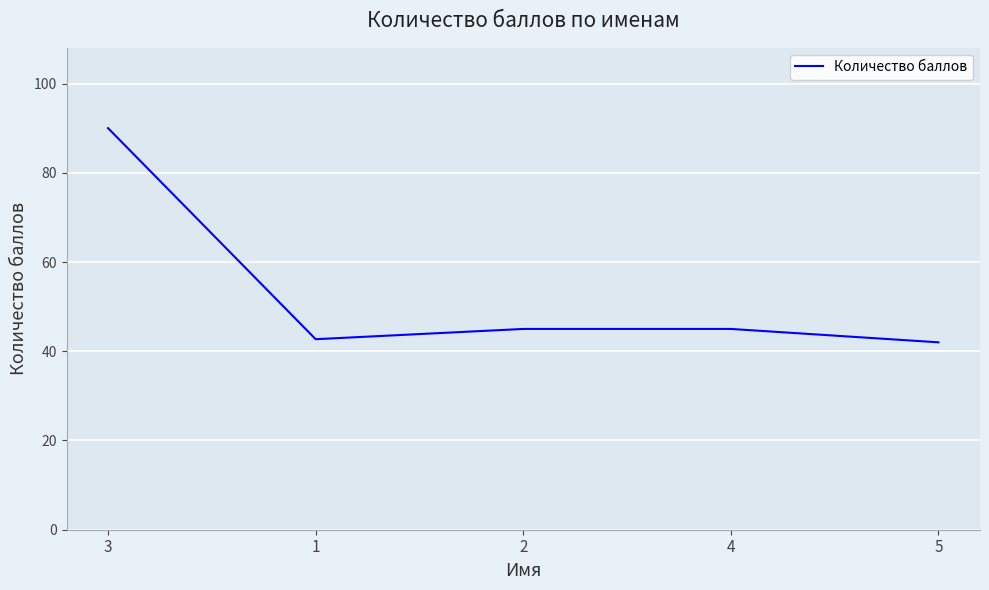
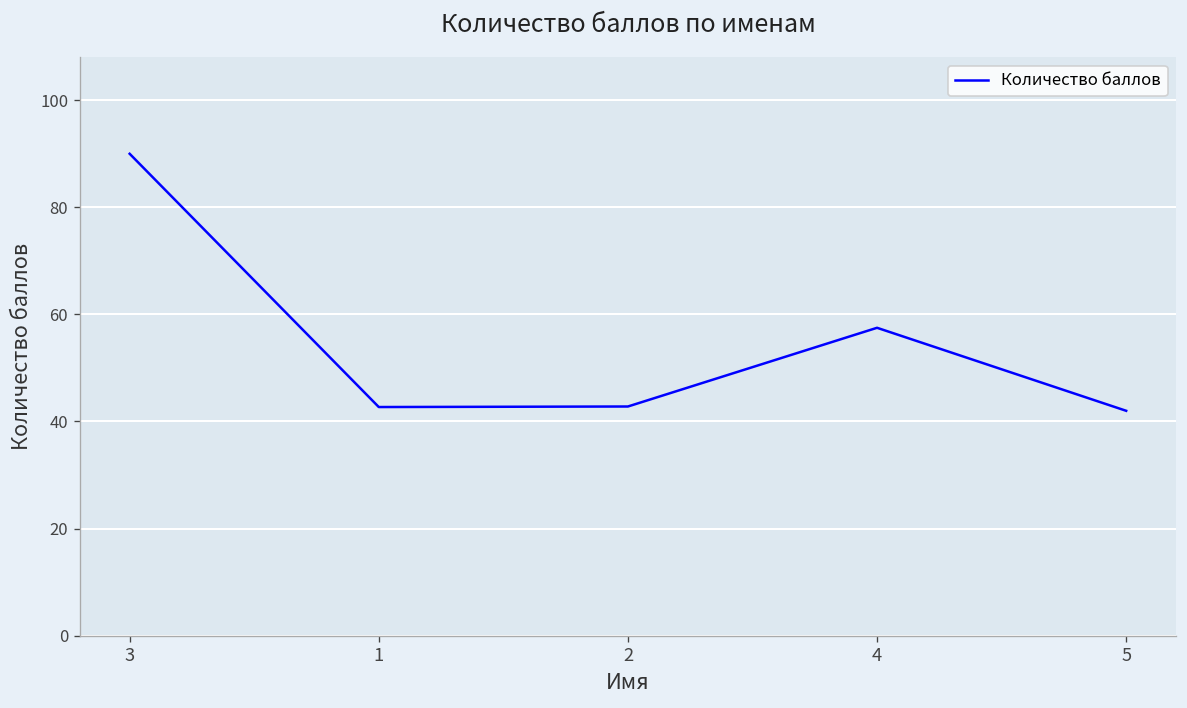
2: 45 -> 43
4: 45 -> 58
